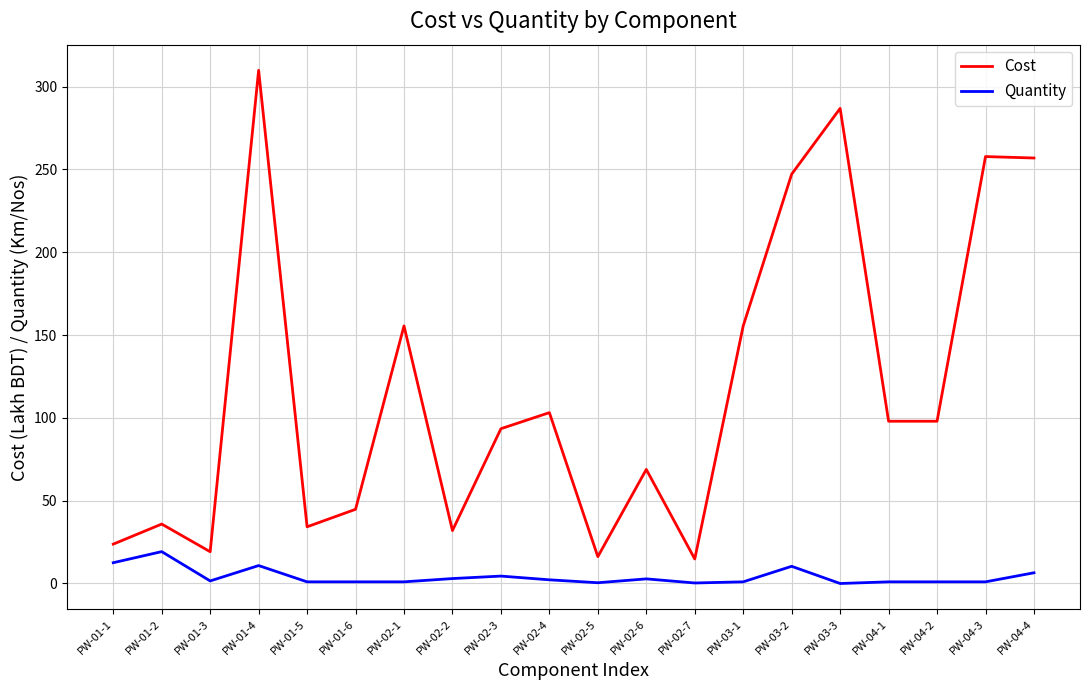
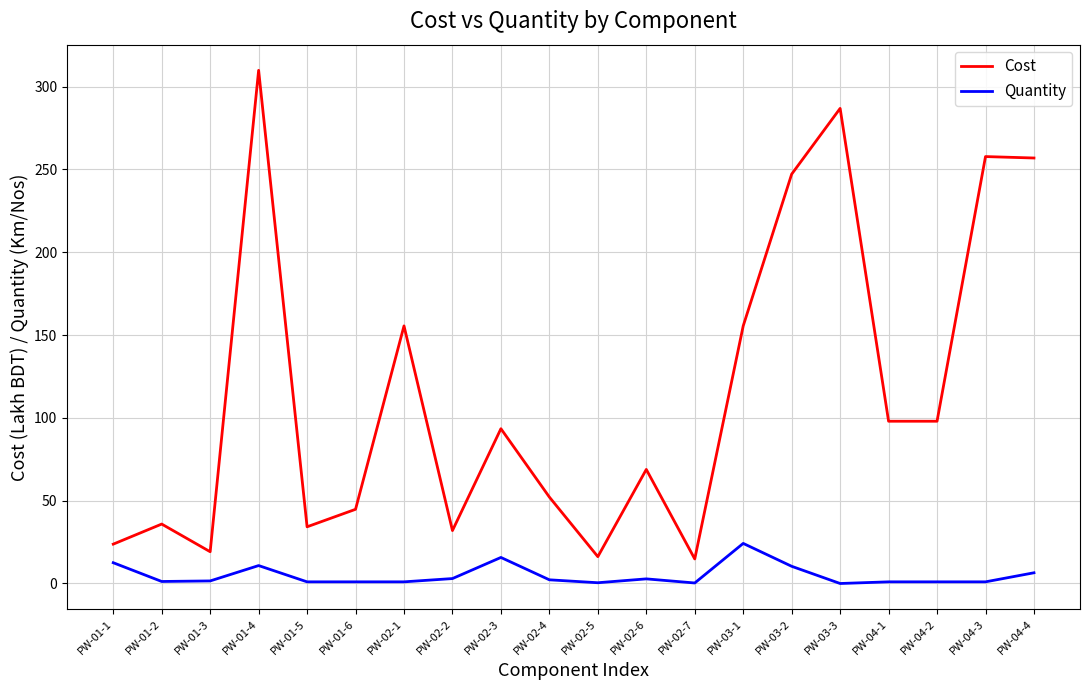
Quantity, PW-01-2: 19 -> 1
Quantity, PW-02-3: 4 -> 16
Cost, PW-02-4: 103 -> 52
Quantity, PW-03-1: 1 -> 24
